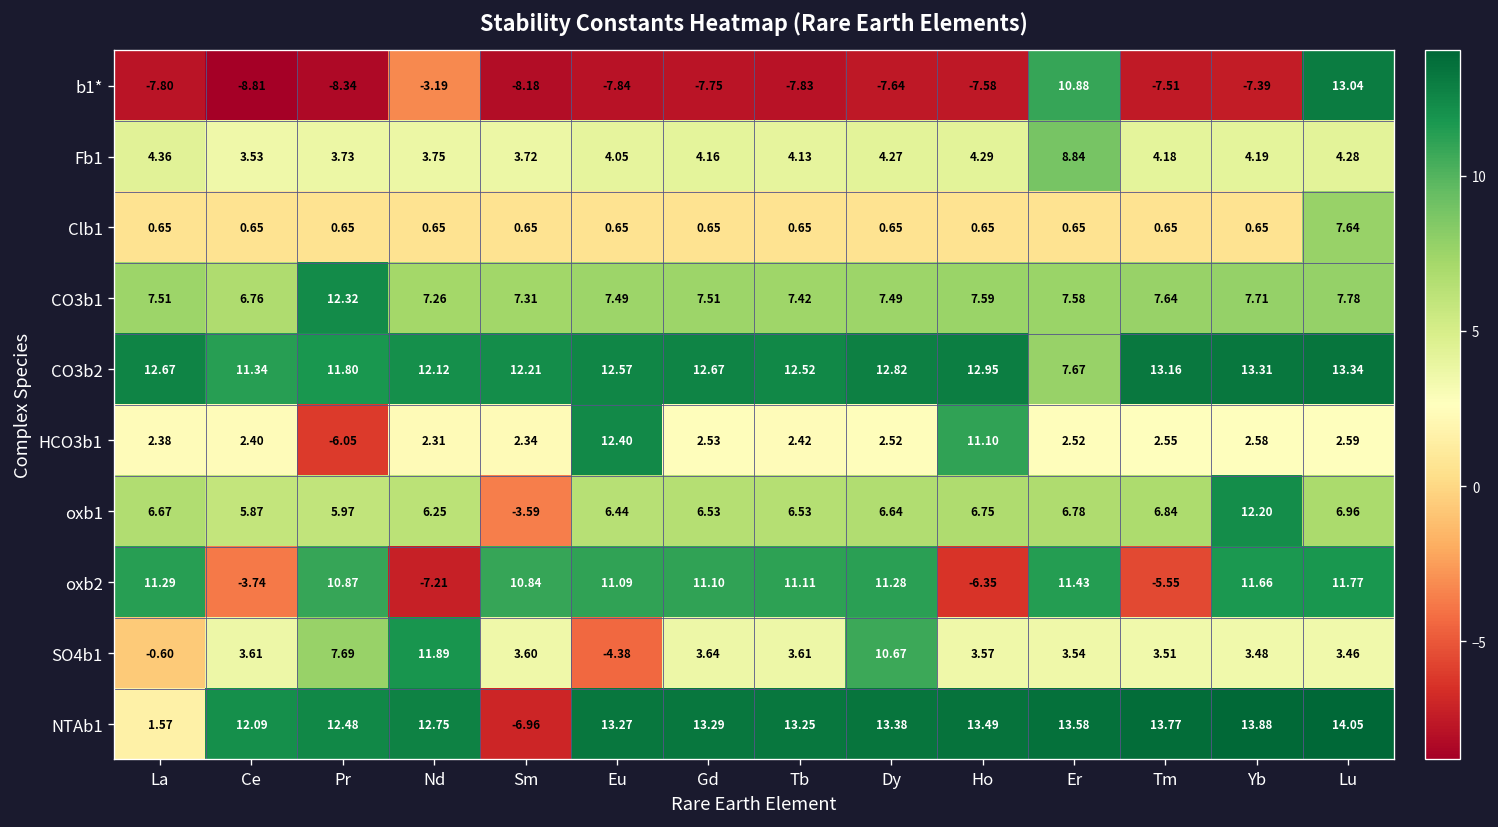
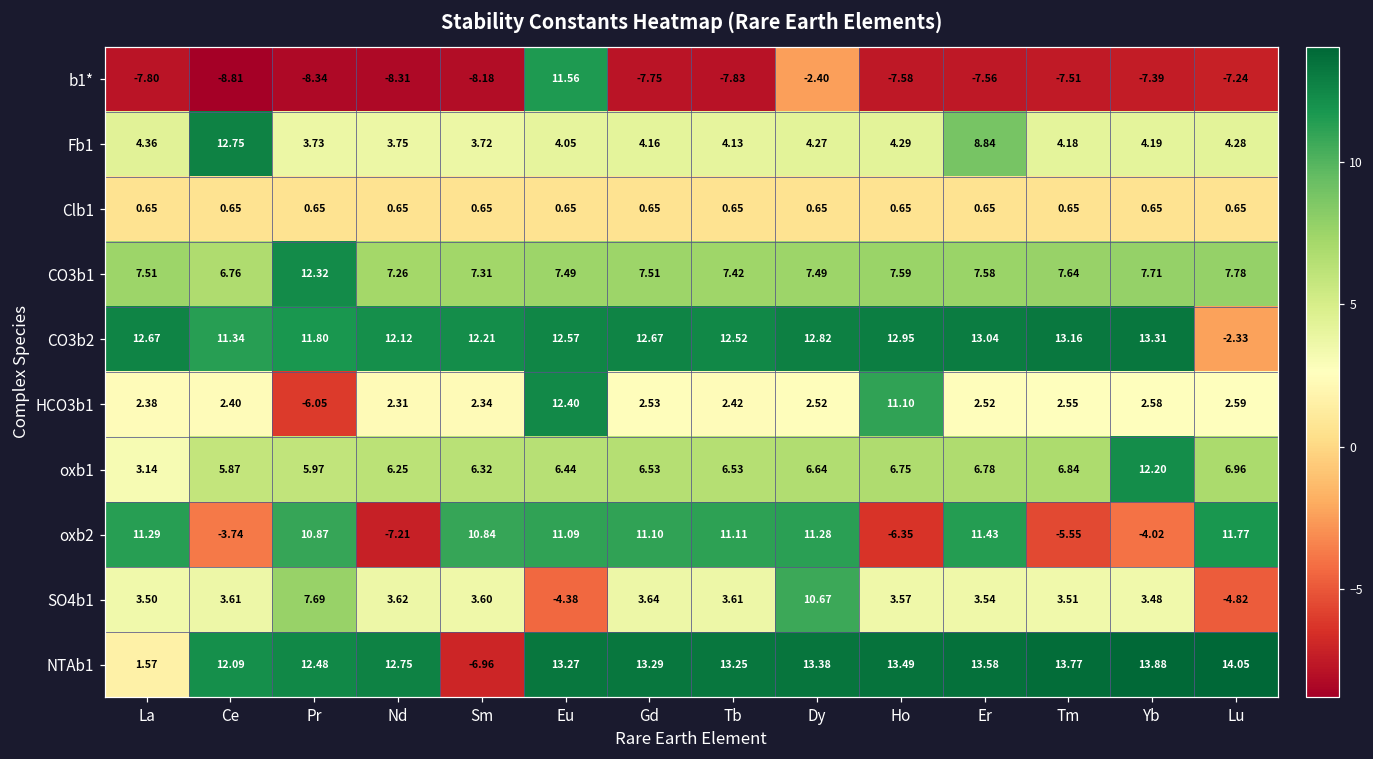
b1*, Nd: -3.19 -> -8.31
b1*, Eu: -7.84 -> 11.56
b1*, Dy: -7.64 -> -2.40
b1*, Er: 10.88 -> -7.56
b1*, Lu: 13.04 -> -7.24
Fb1, Ce: 3.53 -> 12.75
Clb1, Lu: 7.64 -> 0.65
CO3b2, Er: 7.67 -> 13.04
CO3b2, Lu: 13.34 -> -2.33
oxb1, La: 6.67 -> 3.14
oxb1, Sm: -3.59 -> 6.32
oxb2, Yb: 11.66 -> -4.02
SO4b1, La: -0.60 -> 3.50
SO4b1, Nd: 11.89 -> 3.62
SO4b1, Lu: 3.46 -> -4.82
